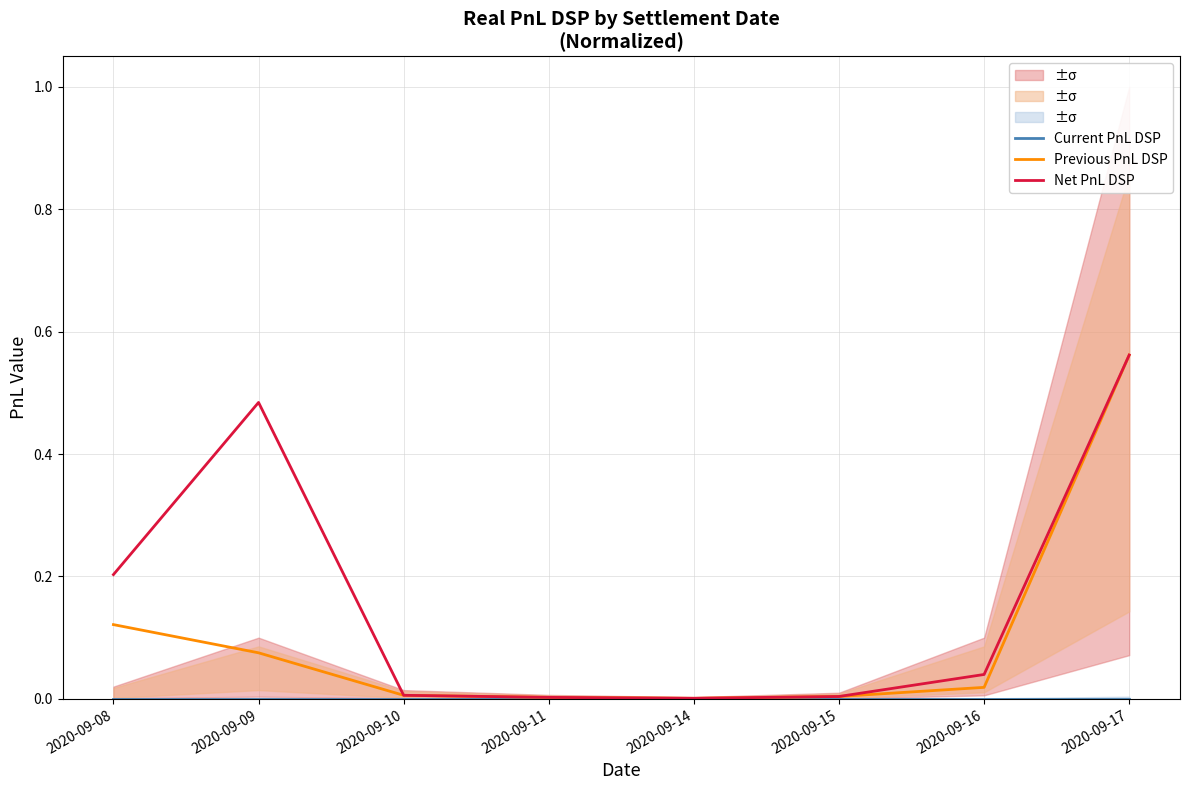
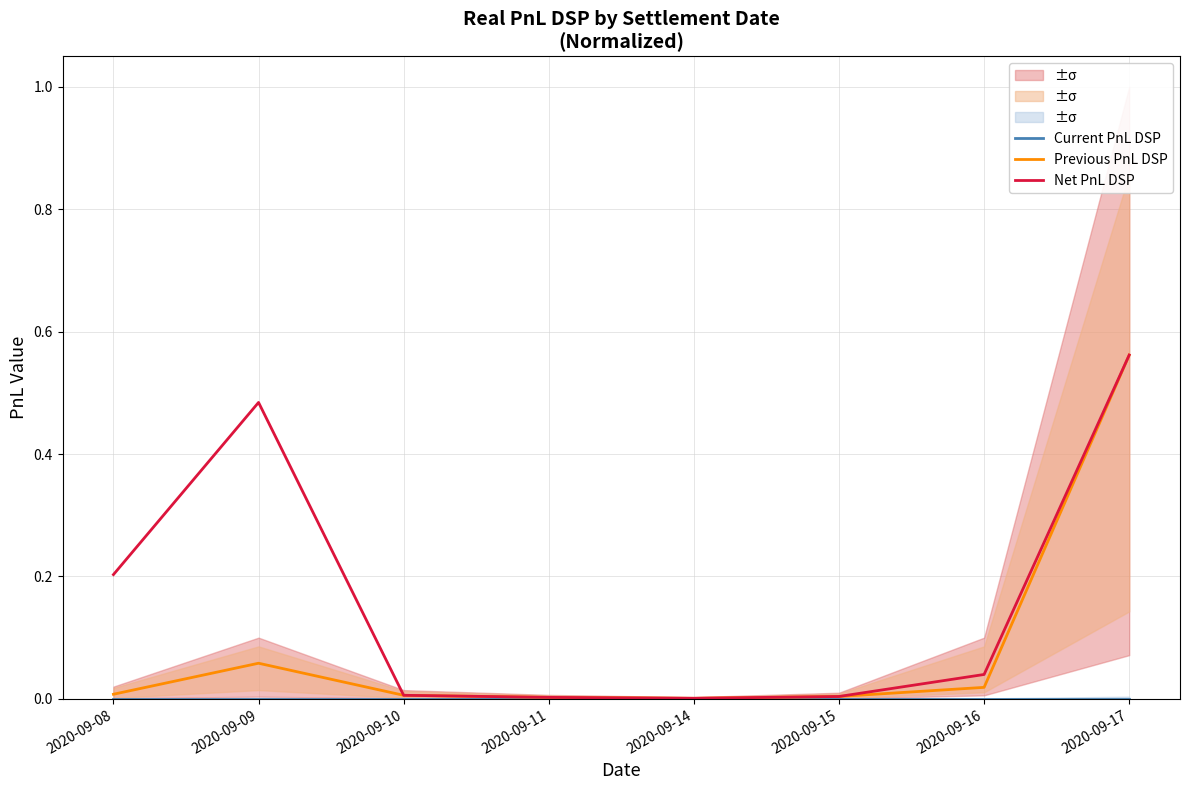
Previous PnL DSP, 2020-09-08: 0.12 -> 0.01
Previous PnL DSP, 2020-09-09: 0.08 -> 0.06
